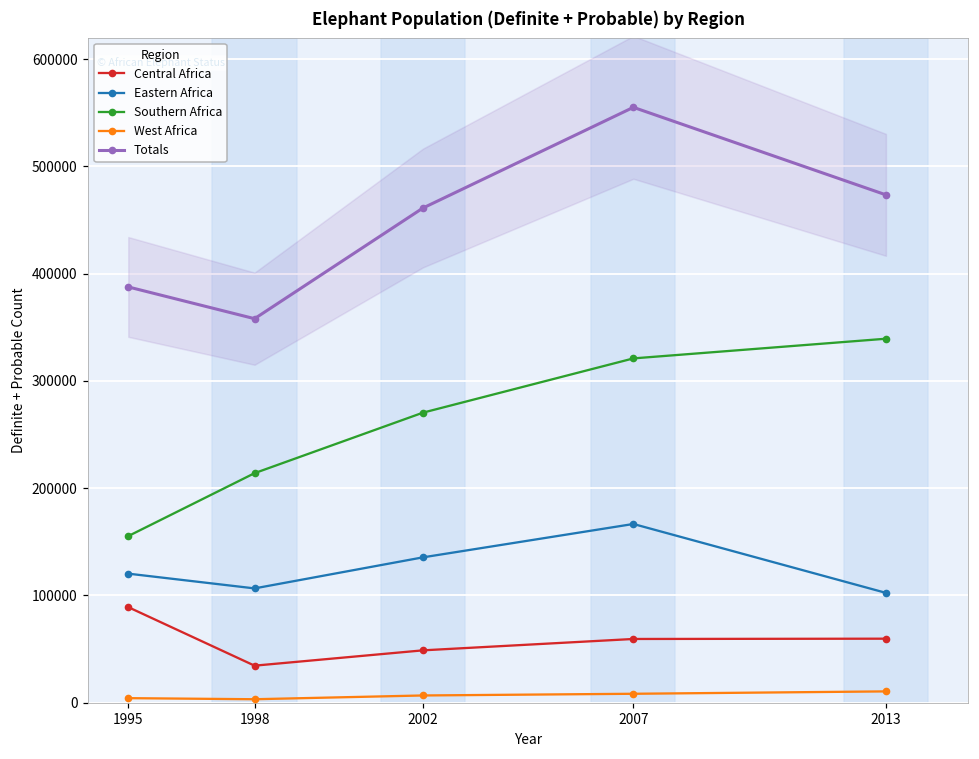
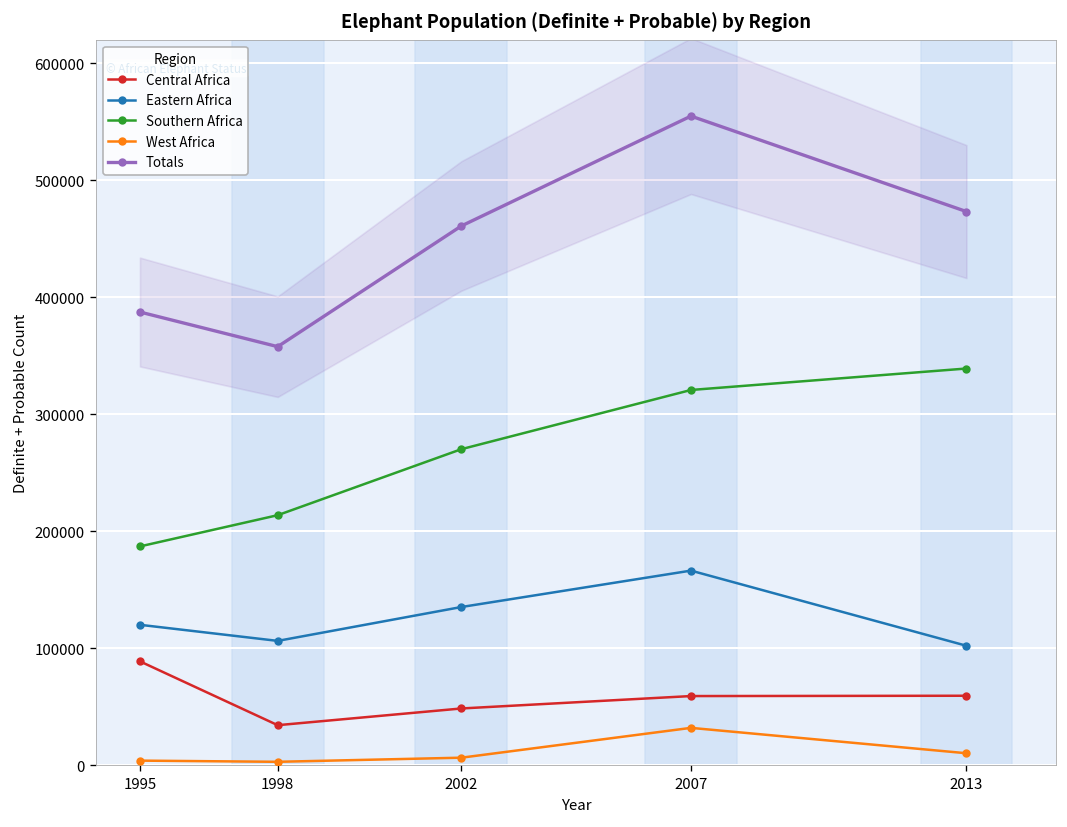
Southern Africa, 1995: 160000 -> 190000
West Africa, 2007: 10000 -> 30000
